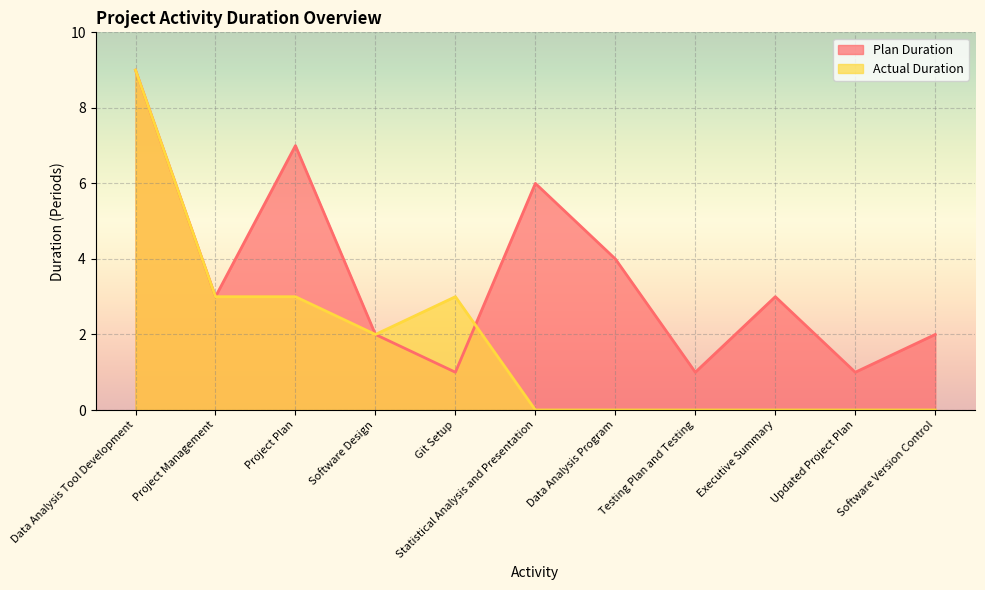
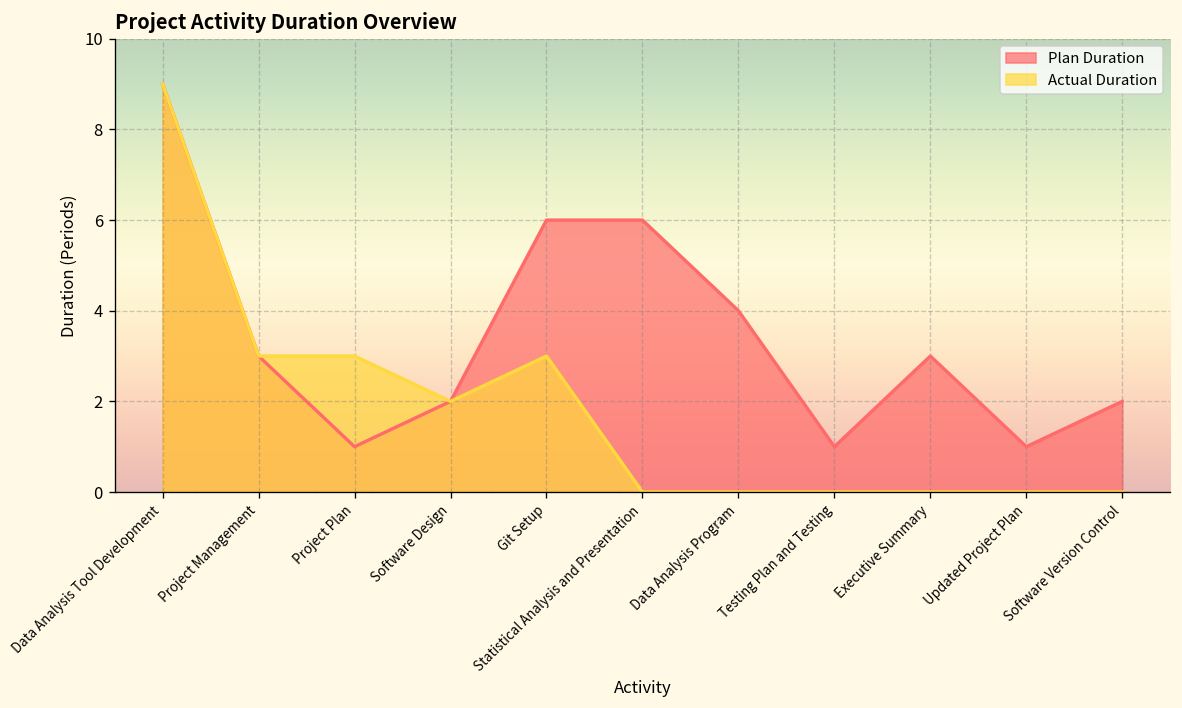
Plan Duration, Project Plan: 7 -> 1
Plan Duration, Git Setup: 1 -> 6
